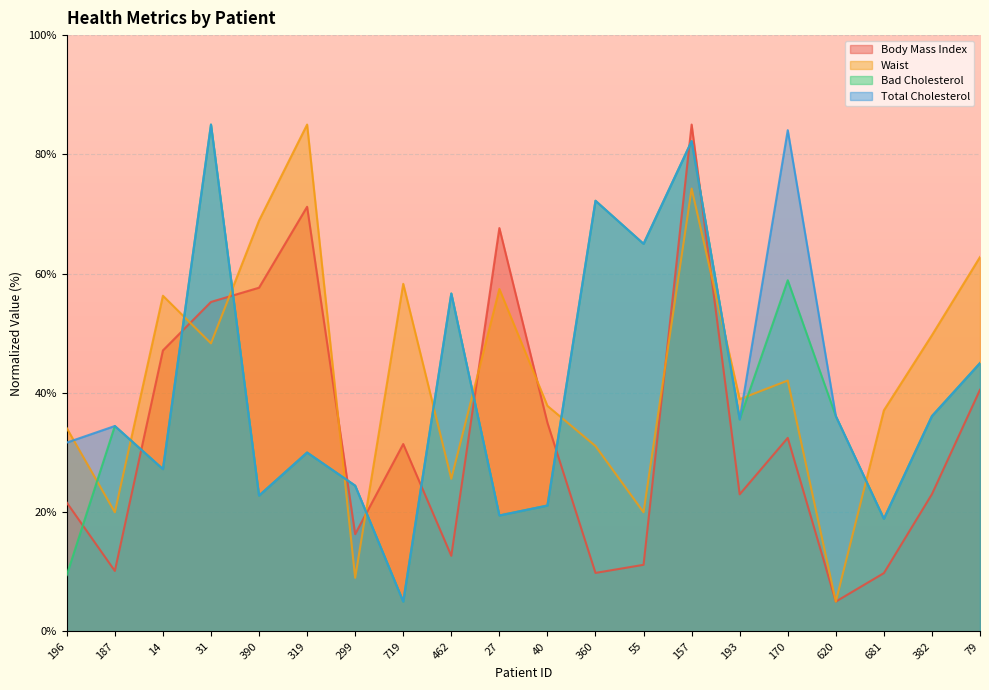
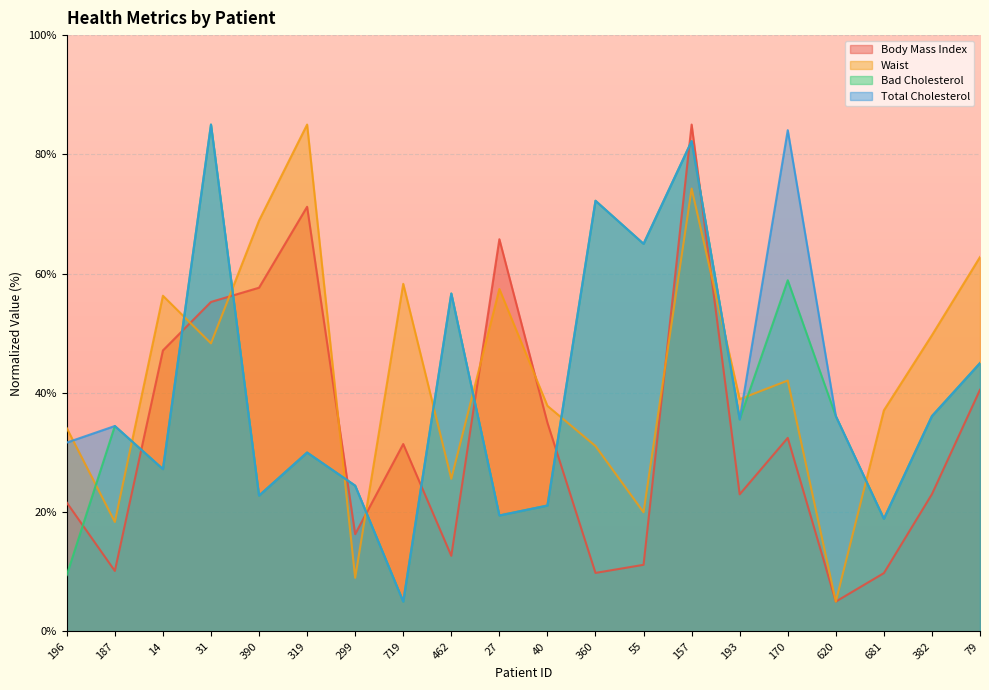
Waist, 187: 20% -> 18%
Body Mass Index, 27: 68% -> 66%
